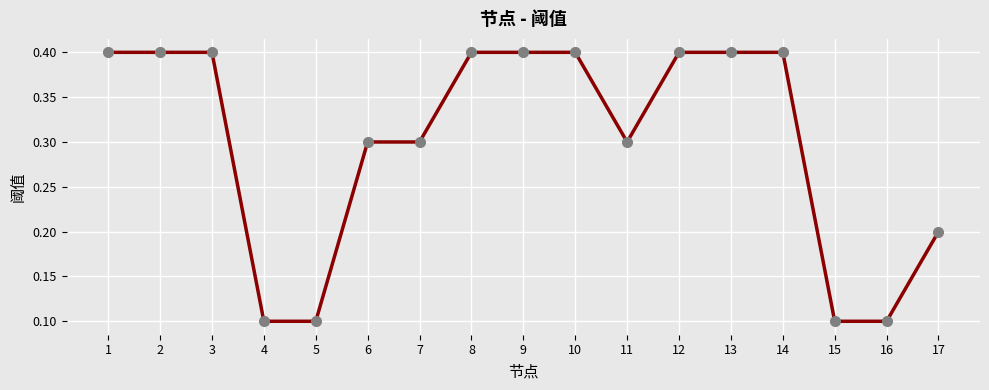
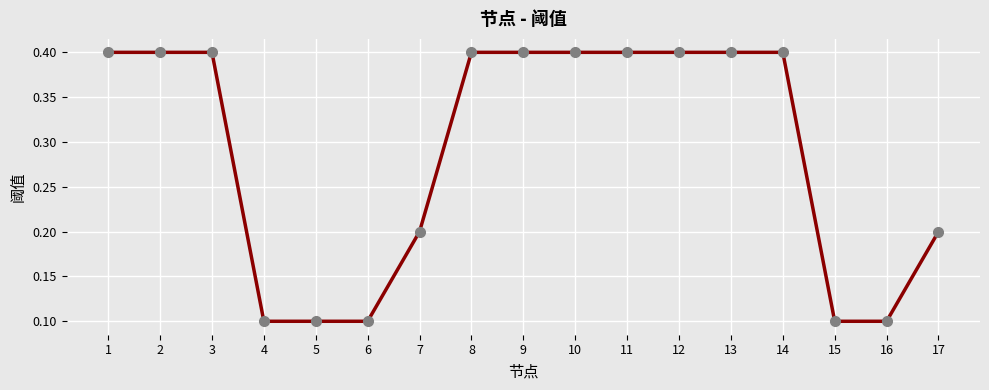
6: 0.3 -> 0.1
7: 0.3 -> 0.2
11: 0.3 -> 0.4
